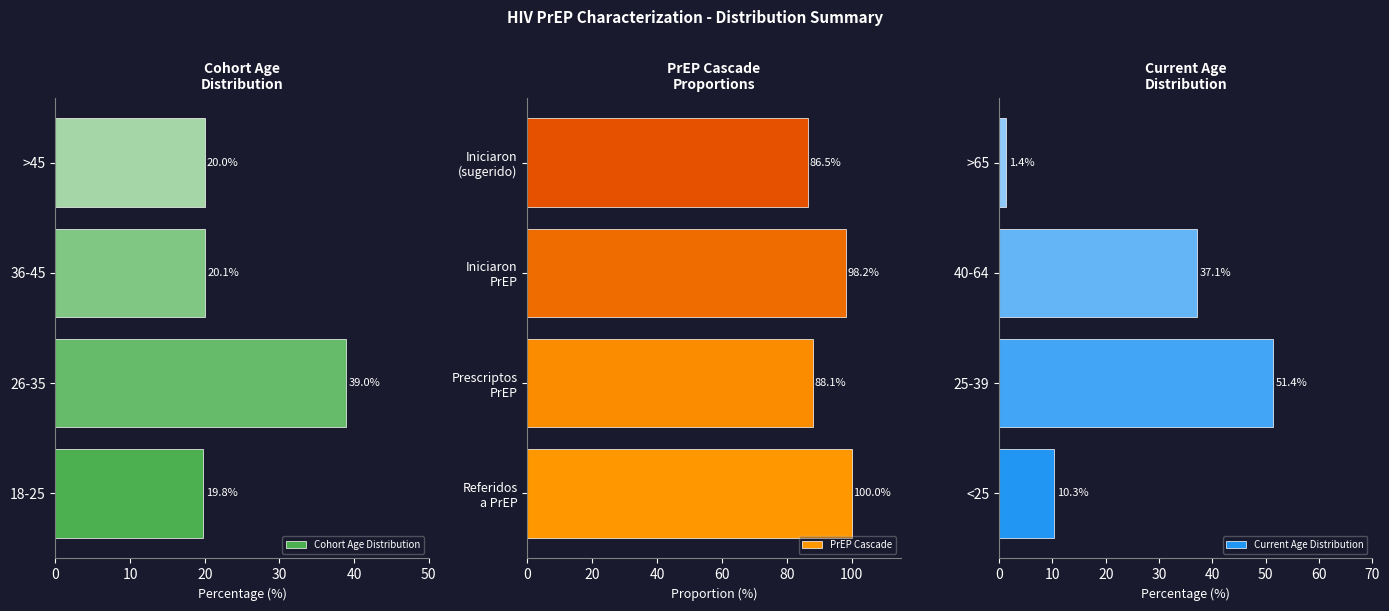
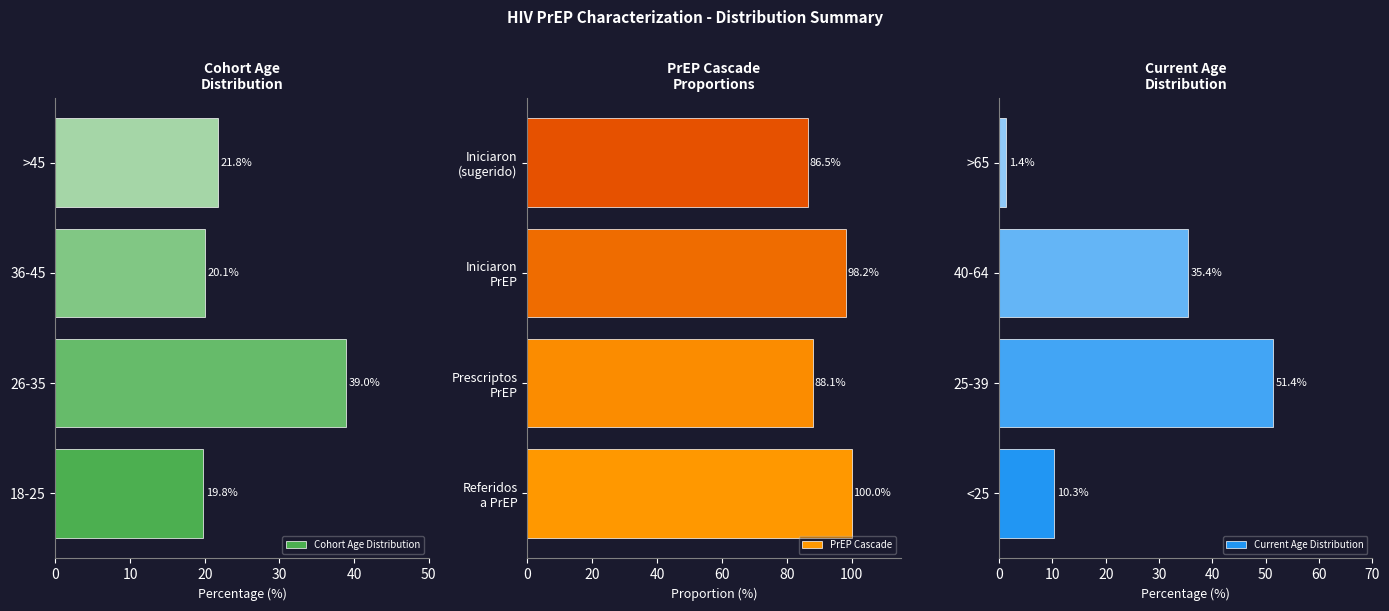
Cohort Age Distribution, >45: 20.0% -> 21.8%
Current Age Distribution, 40-64: 37.1% -> 35.4%
